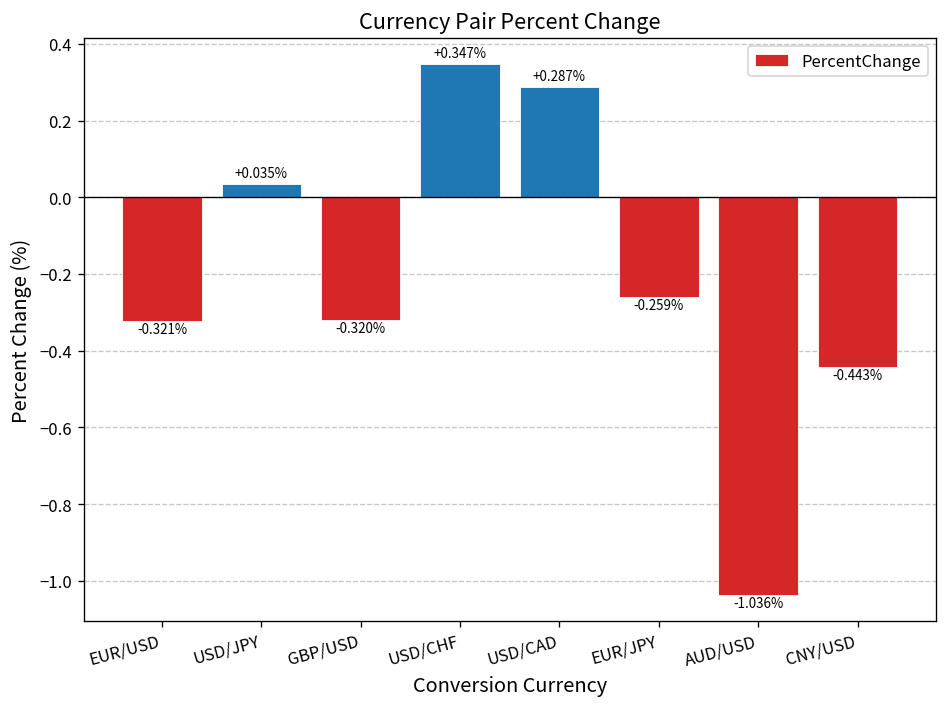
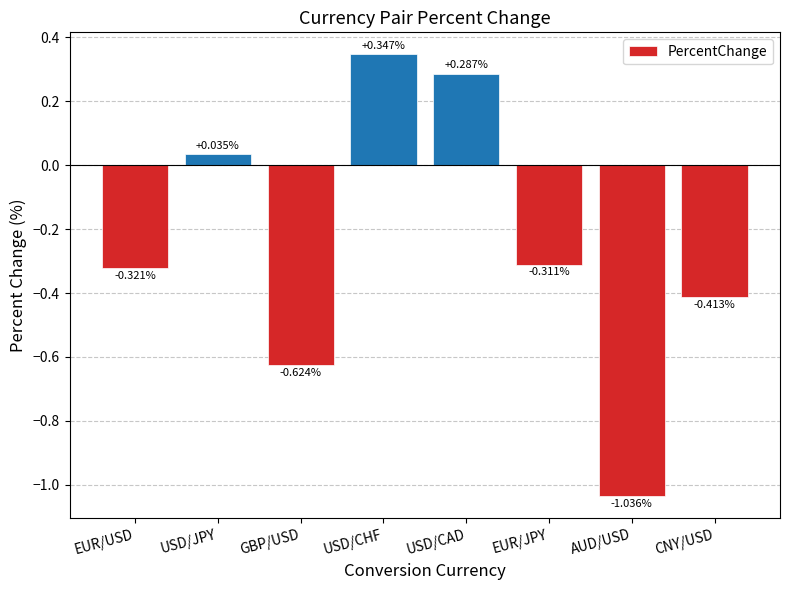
GBP/USD: -0.320% -> -0.624%
EUR/JPY: -0.259% -> -0.311%
CNY/USD: -0.443% -> -0.413%
